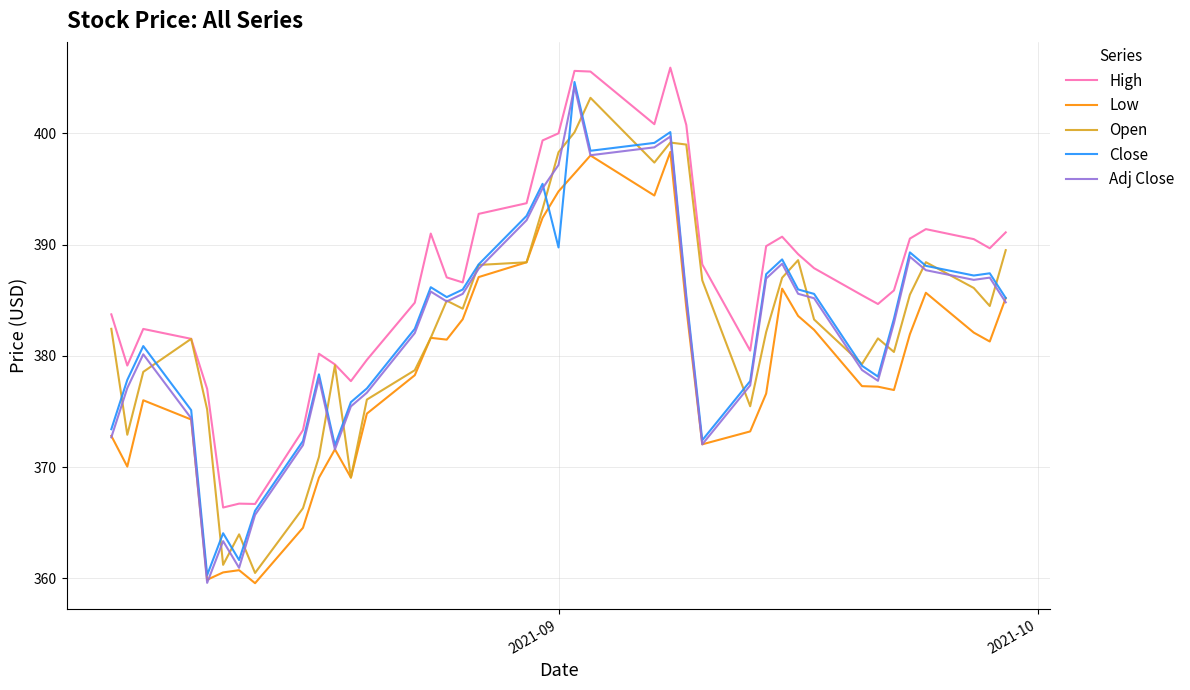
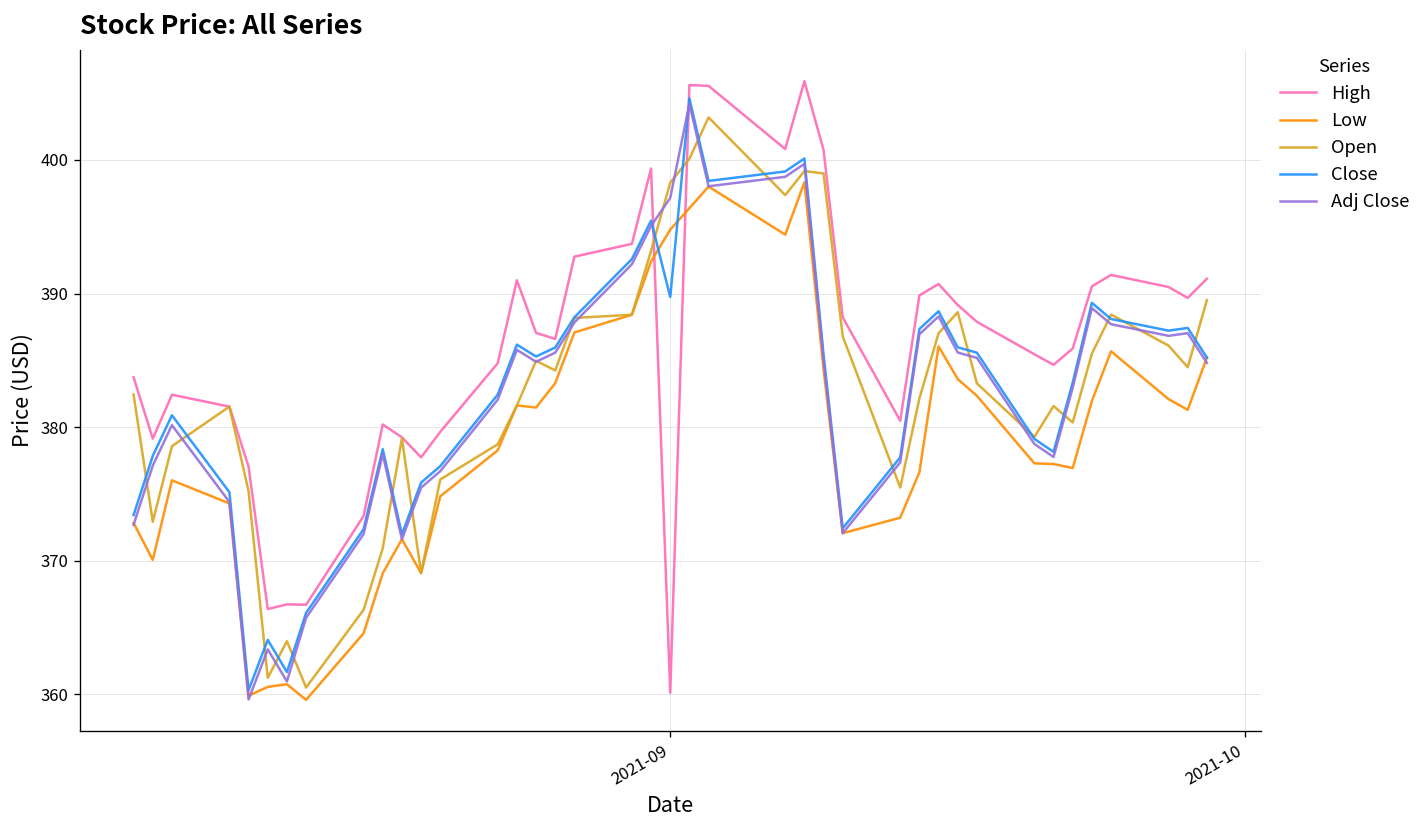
High, 2021-09: 400.0 -> 360.1
